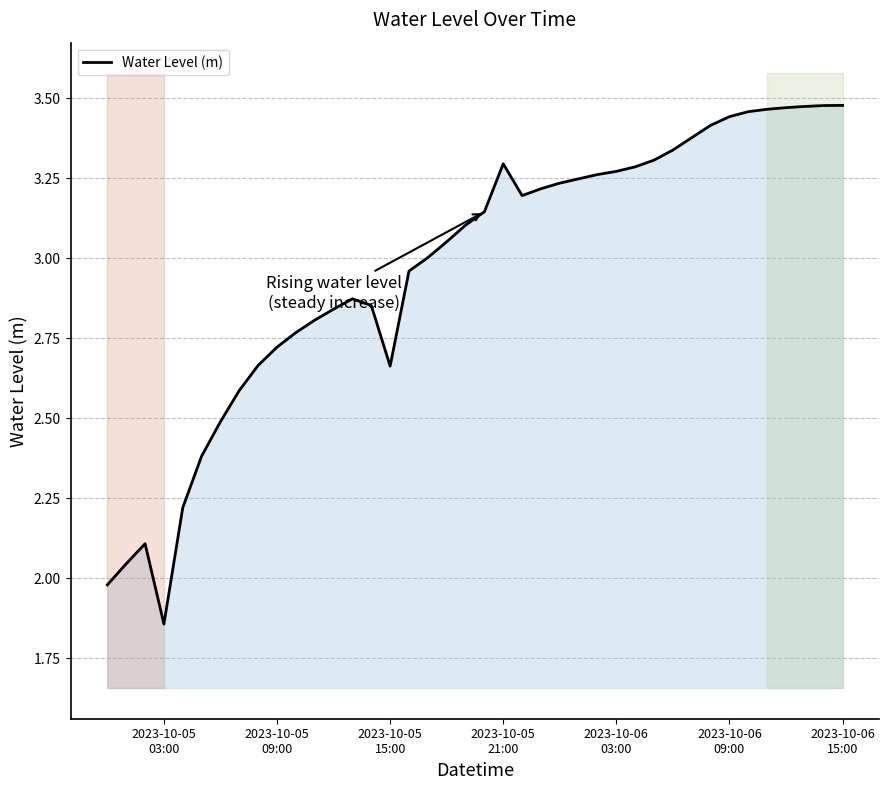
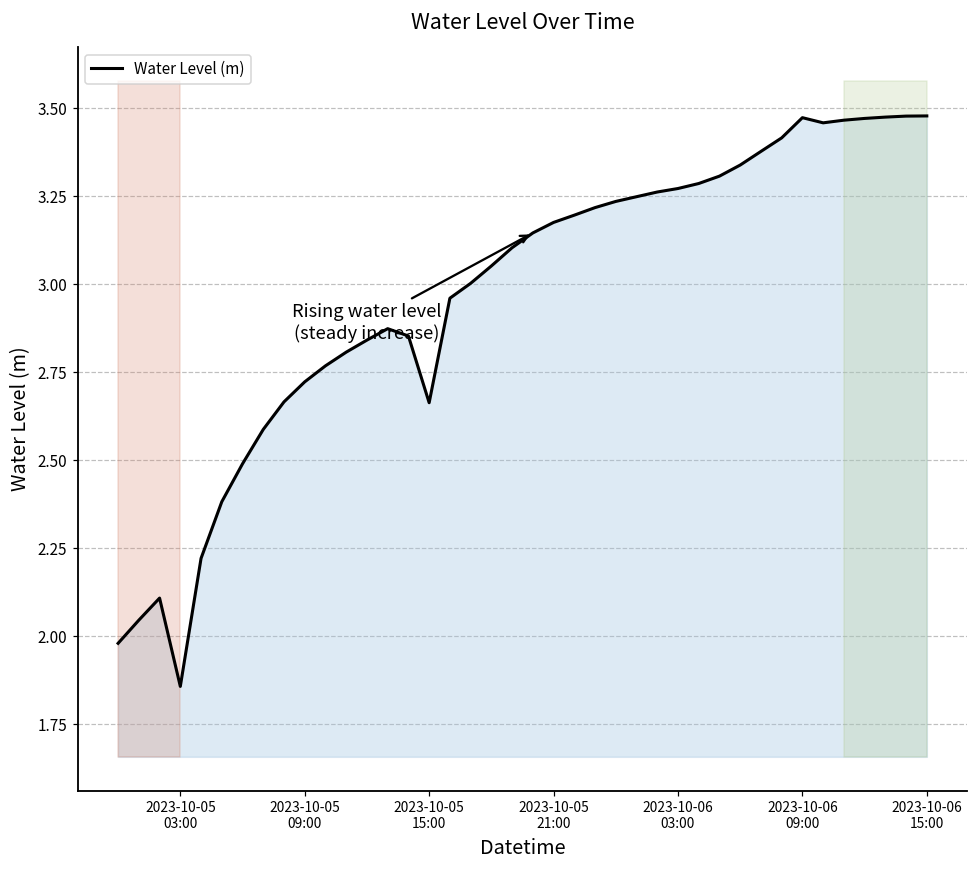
Water Level (m), 2023-10-05 21:00: 3.30 -> 3.18
Water Level (m), 2023-10-06 09:00: 3.44 -> 3.47
